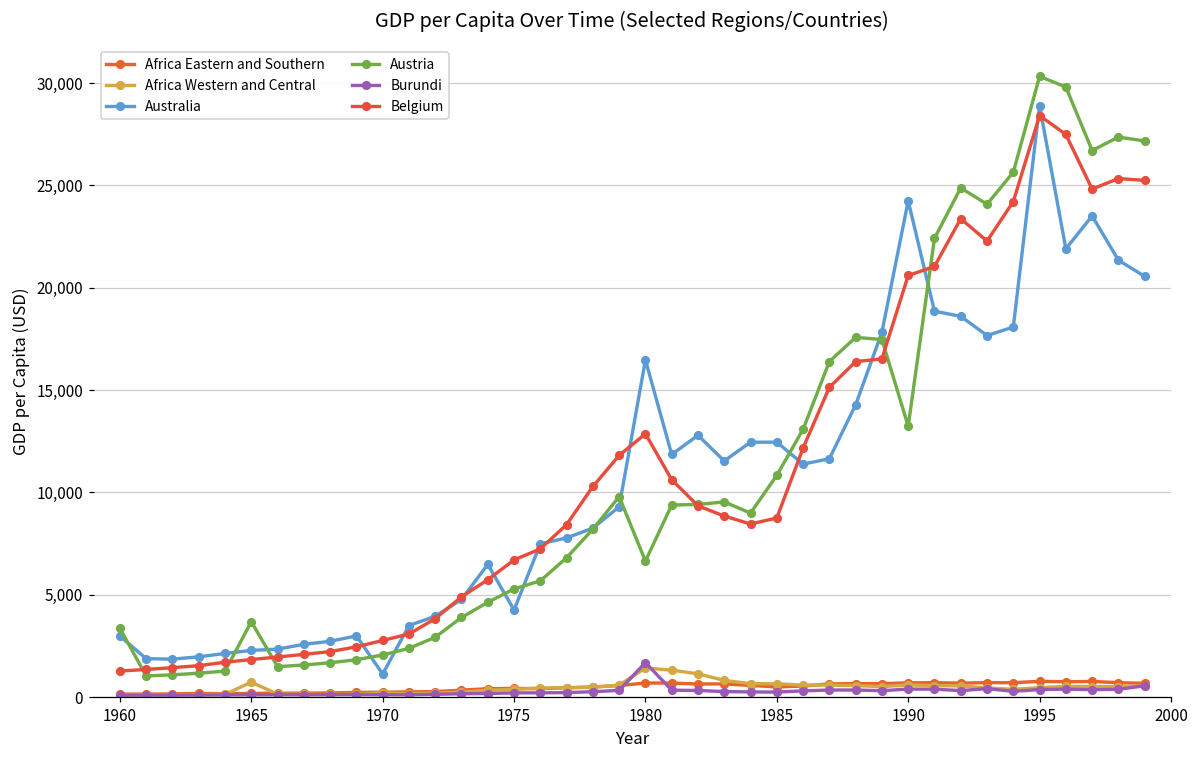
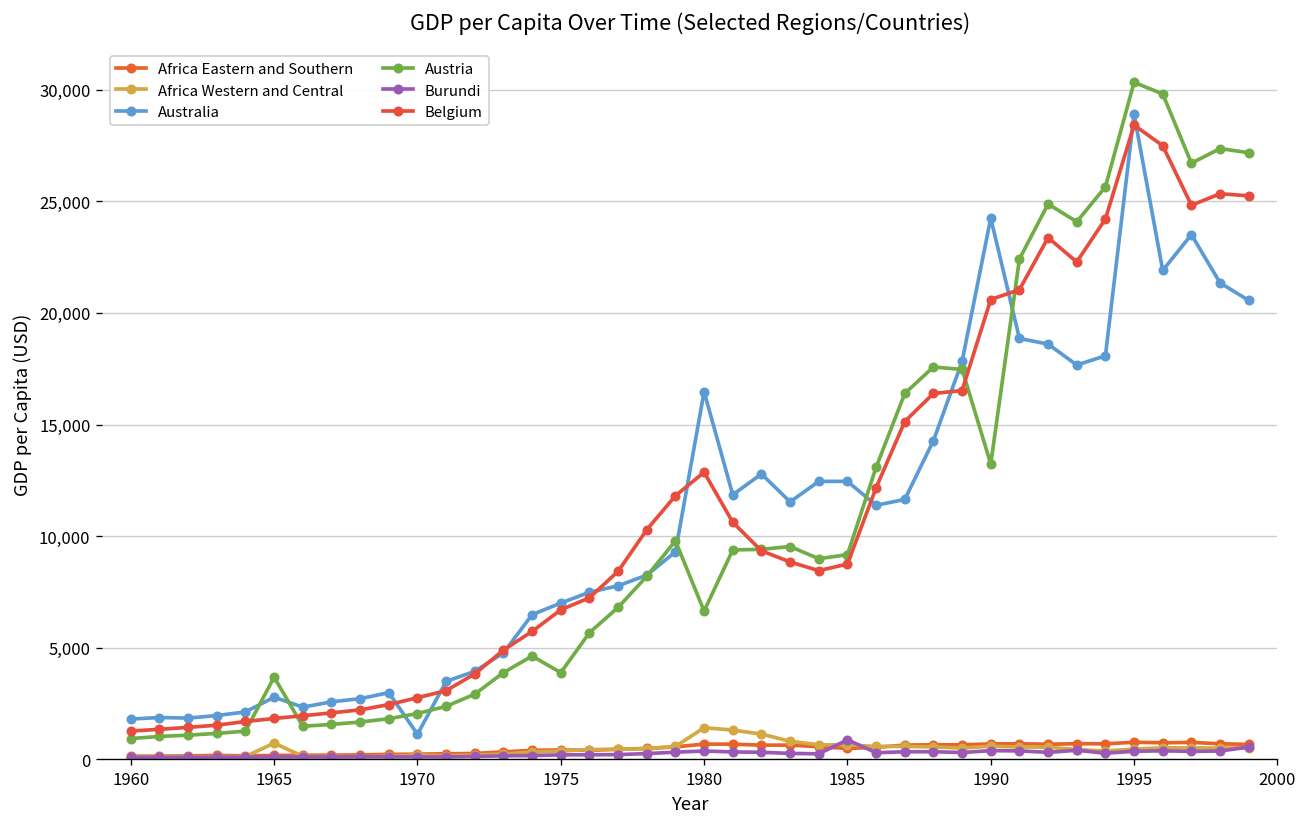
Australia, 1960: 3,000 -> 1,800
Austria, 1960: 3,400 -> 900
Australia, 1965: 2,300 -> 2,800
Australia, 1975: 4,300 -> 7,000
Austria, 1975: 5,300 -> 3,900
Burundi, 1980: 1,700 -> 400
Austria, 1985: 10,800 -> 9,200
Burundi, 1985: 200 -> 900
